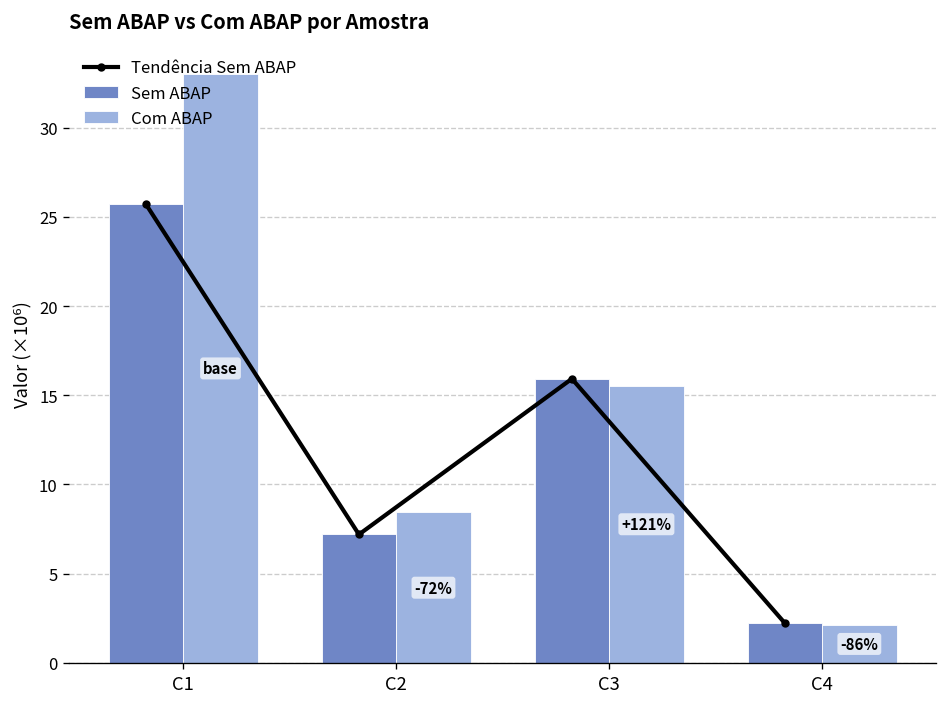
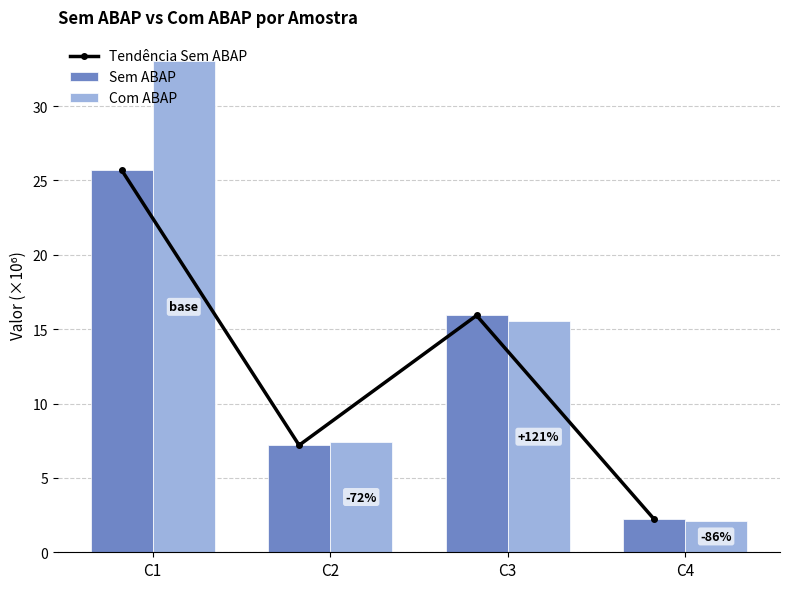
Com ABAP, C2: 8.4 -> 7.4
